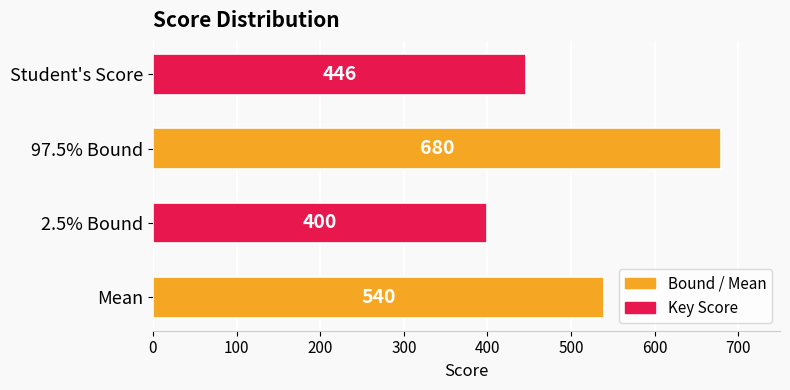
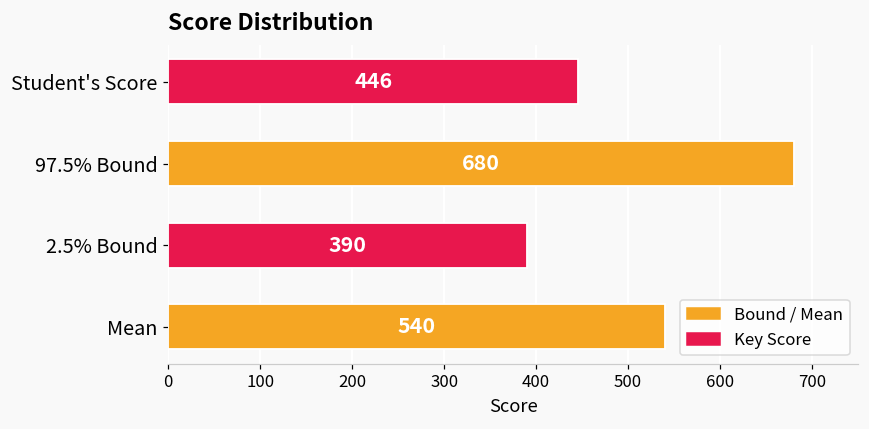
2.5% Bound: 400 -> 390
